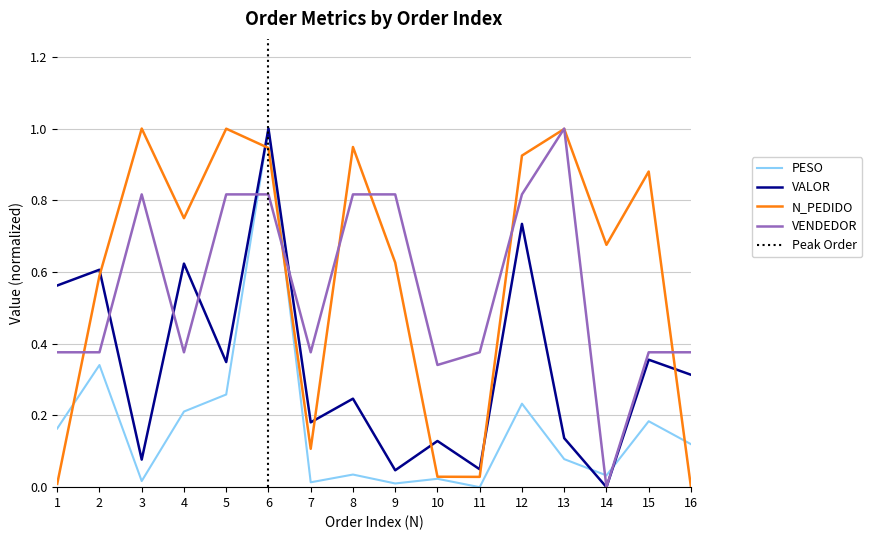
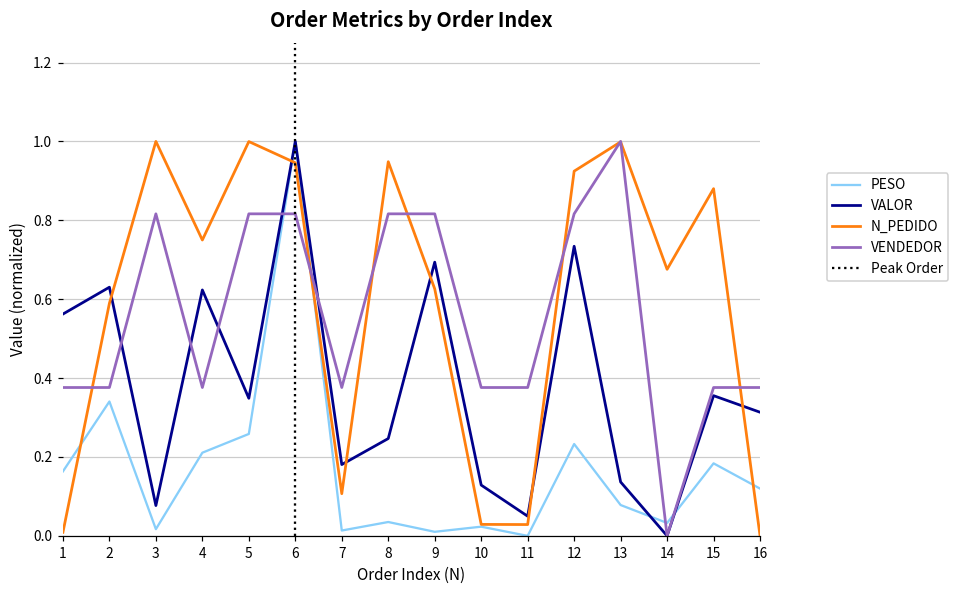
VALOR, 2: 0.61 -> 0.63
VALOR, 9: 0.05 -> 0.69
VENDEDOR, 10: 0.34 -> 0.38
